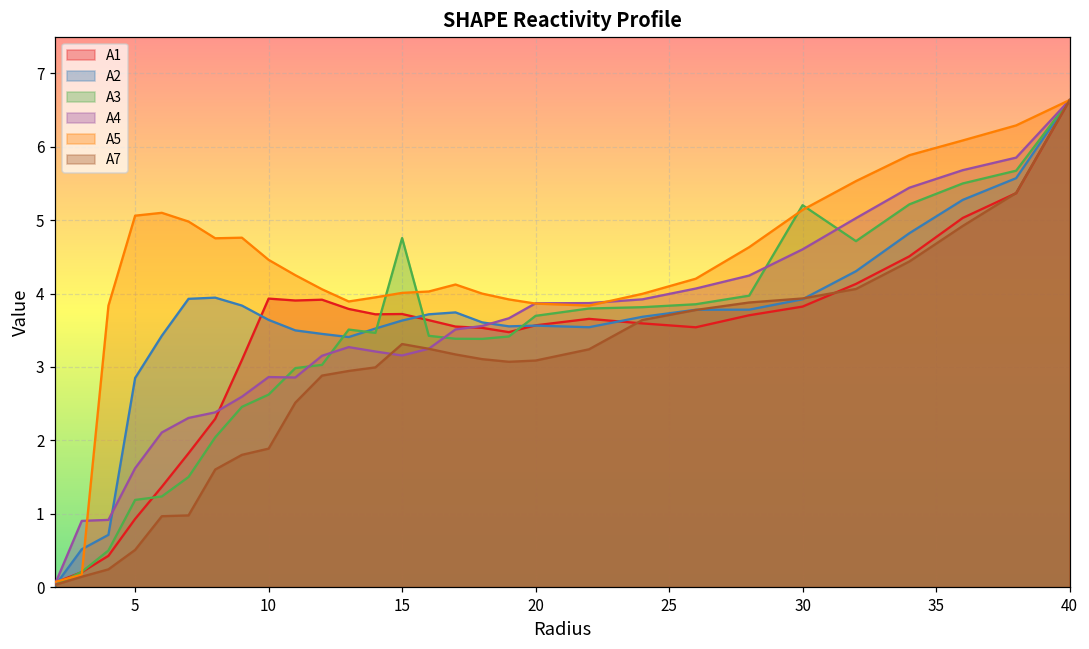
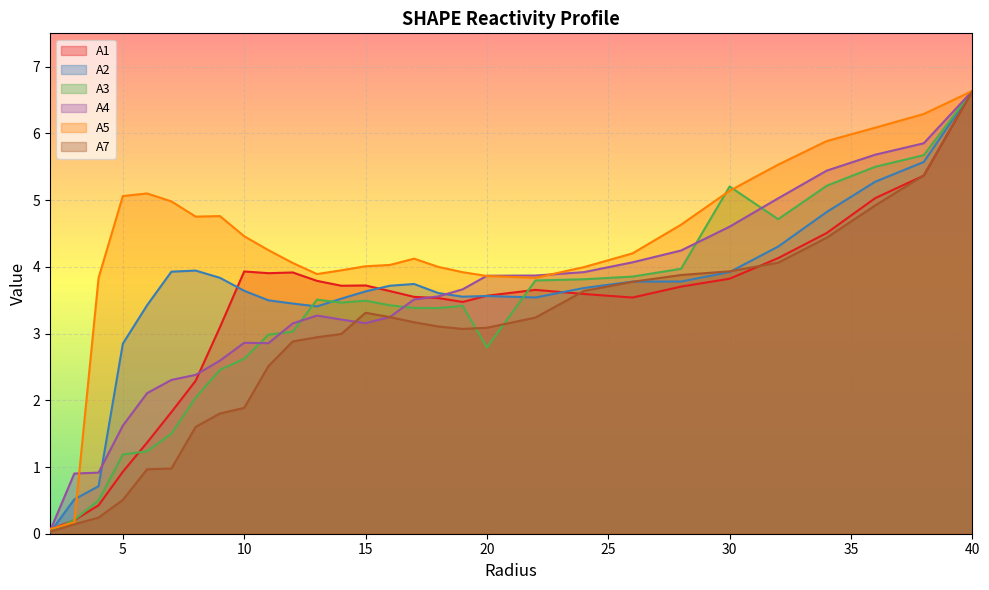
A3, 15: 4.8 -> 3.5
A3, 20: 3.7 -> 2.8
